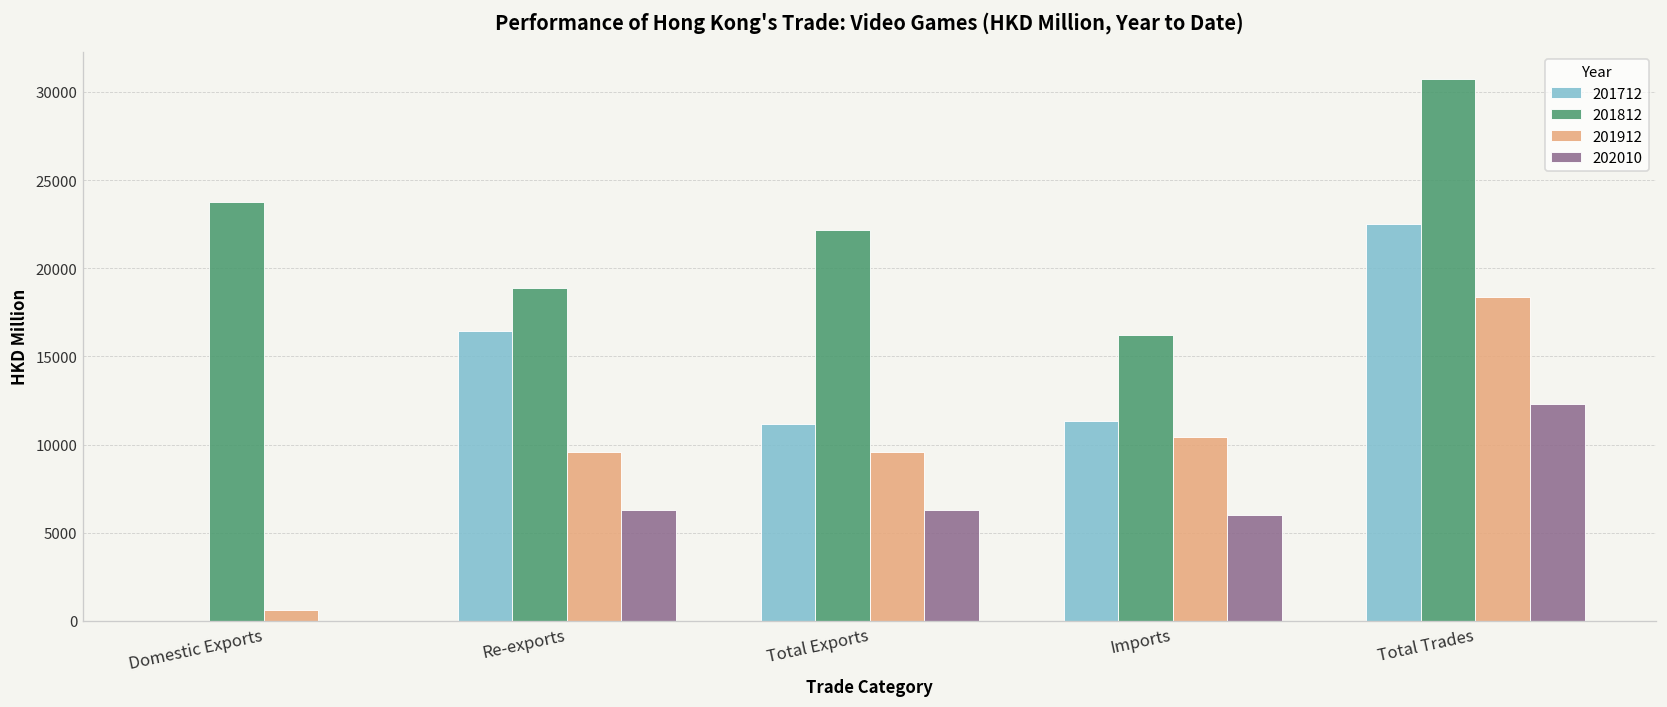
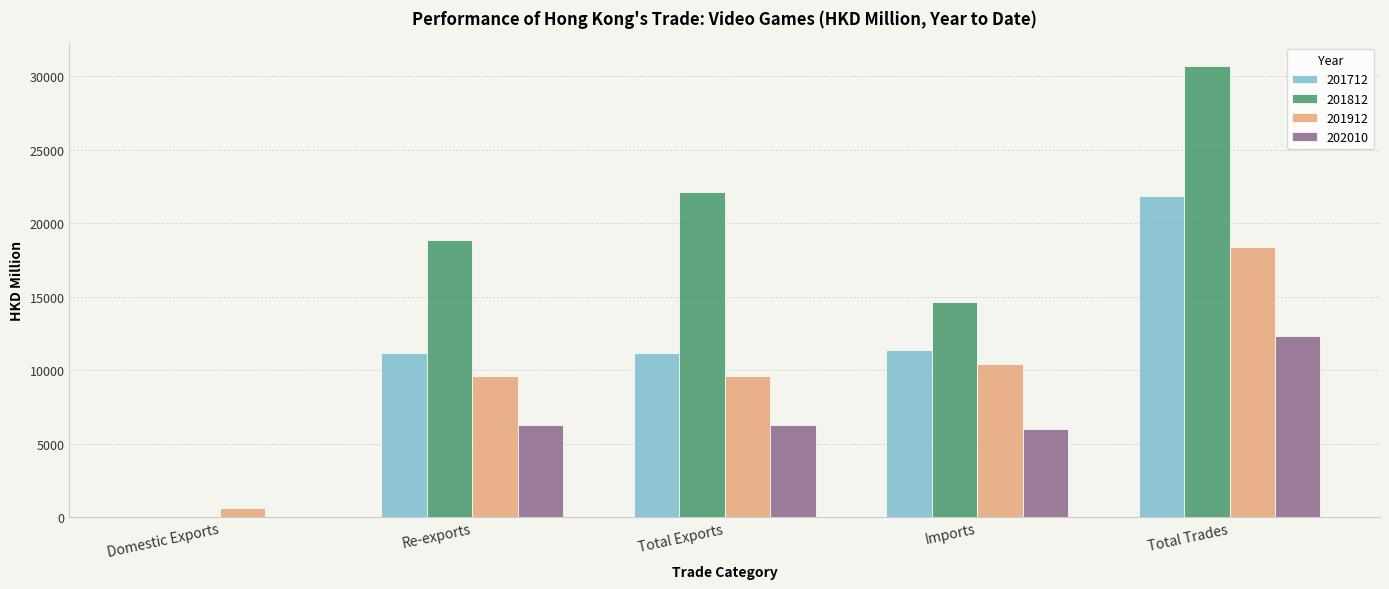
201812, Domestic Exports: 23700 -> 0
201712, Re-exports: 16500 -> 11200
201812, Imports: 16200 -> 14700
201712, Total Trades: 22500 -> 21800
